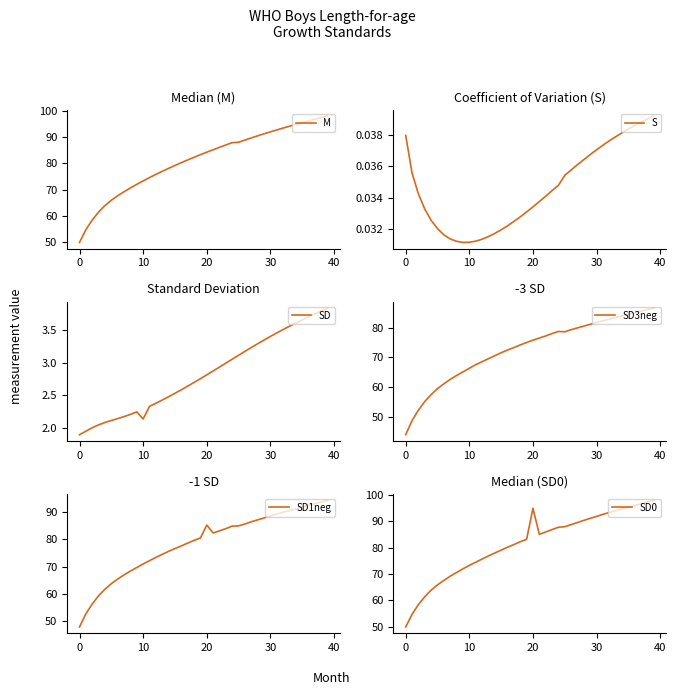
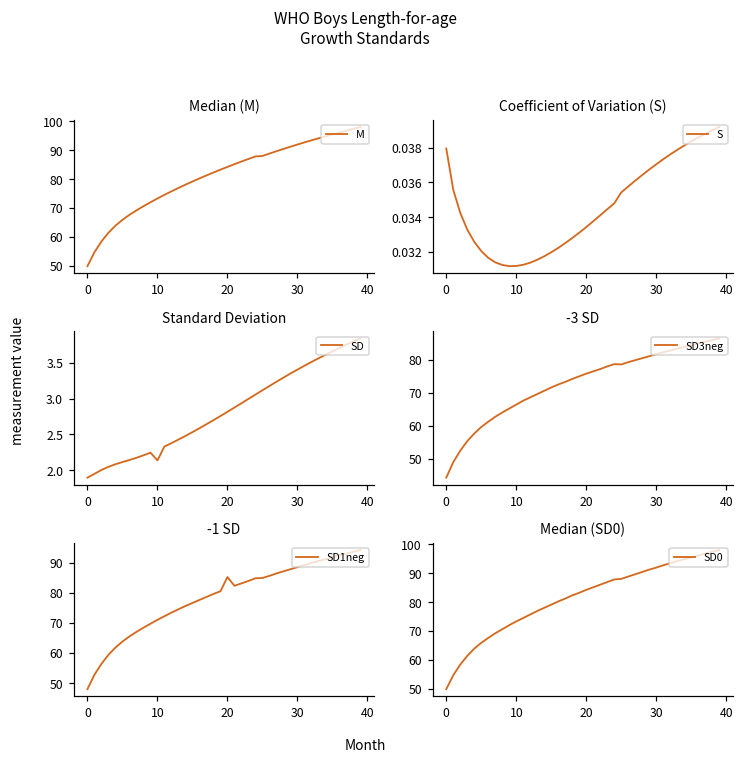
Median (SD0), 20: 95 -> 84
